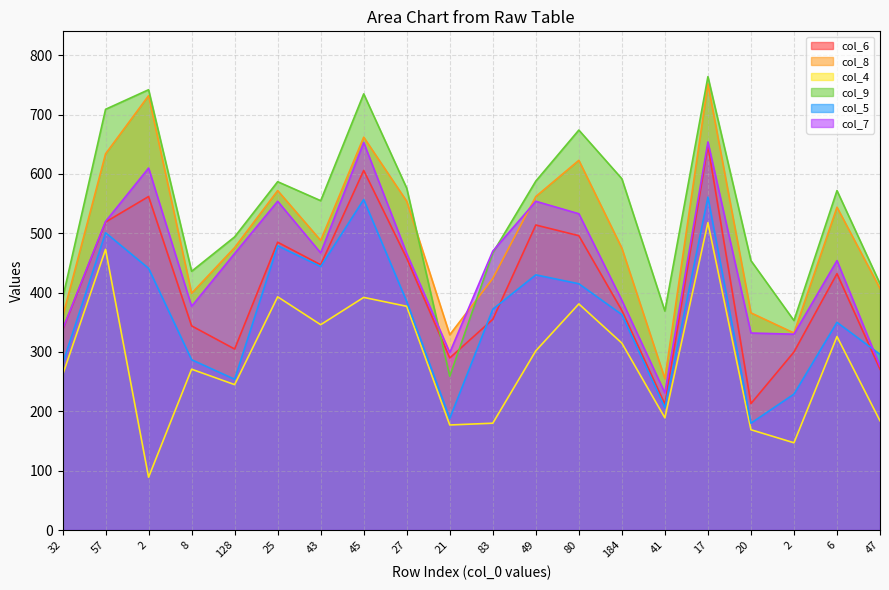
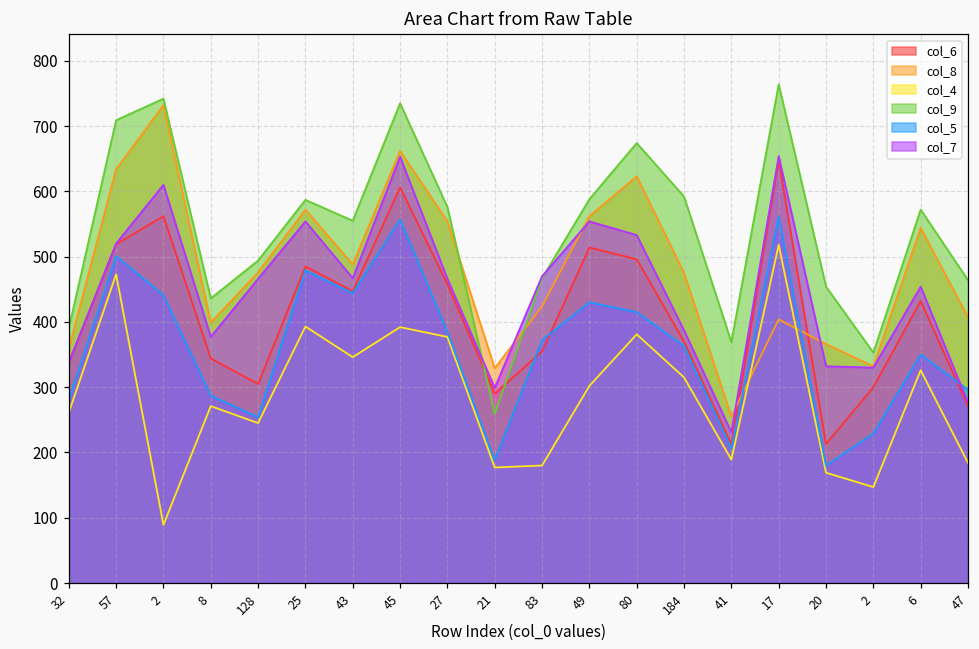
col_8, 17: 750 -> 400
col_9, 47: 420 -> 460
